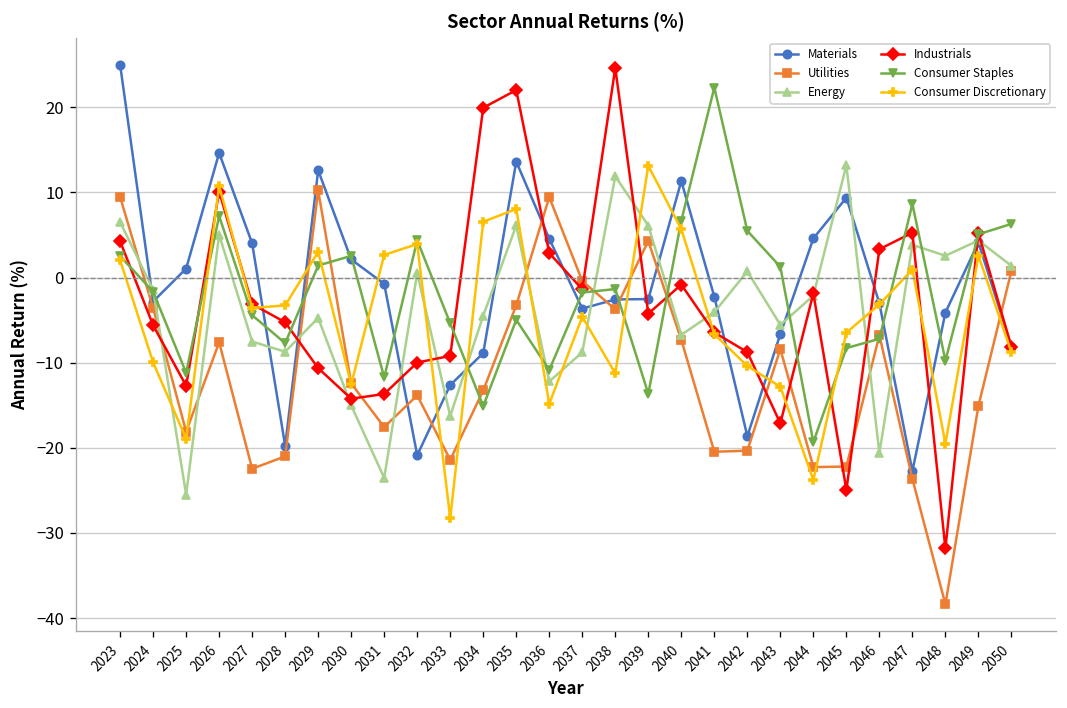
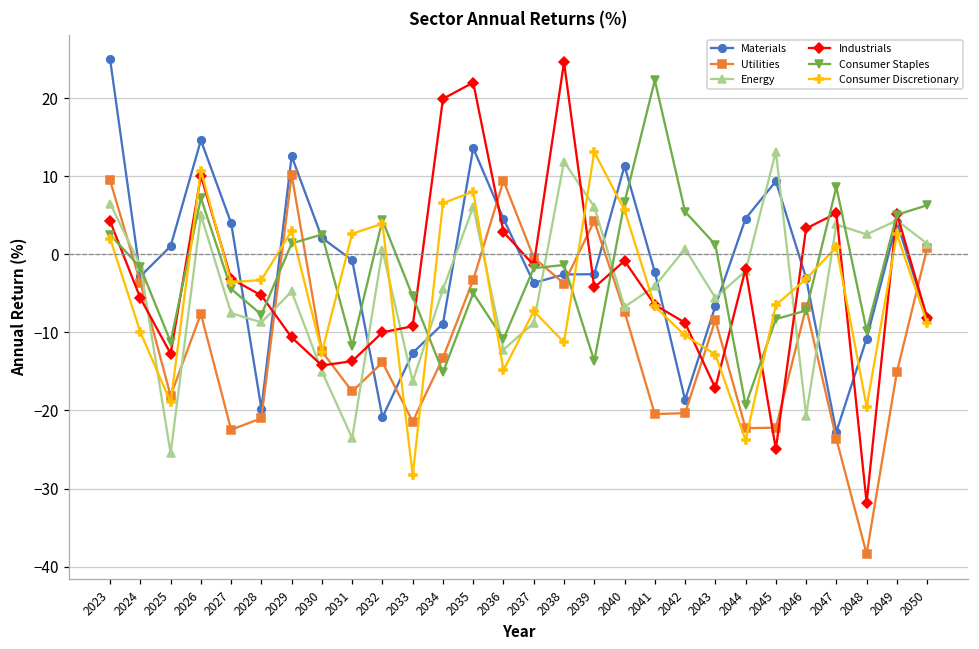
Consumer Discretionary, 2037: -5 -> -7
Materials, 2048: -4 -> -11
